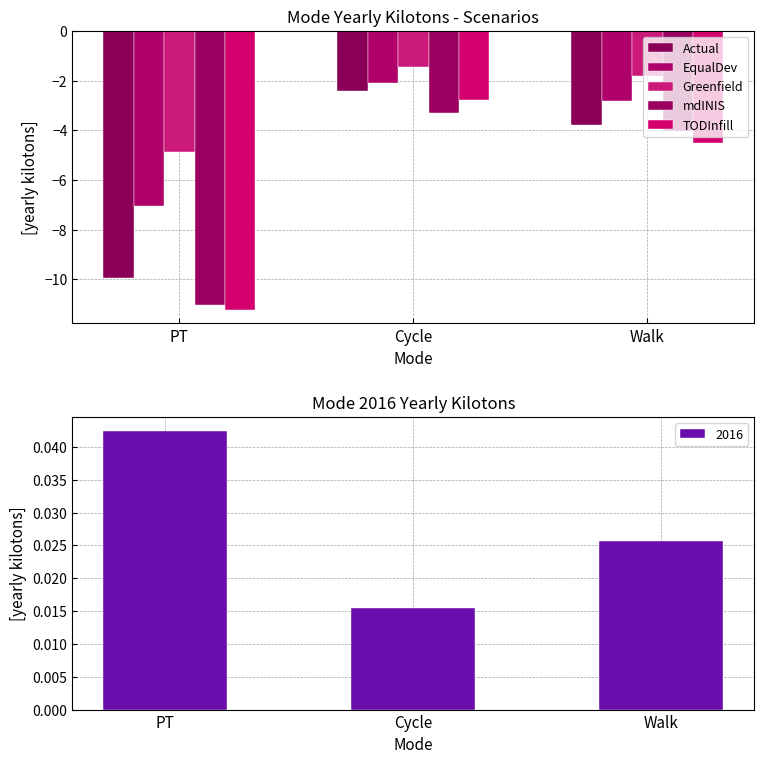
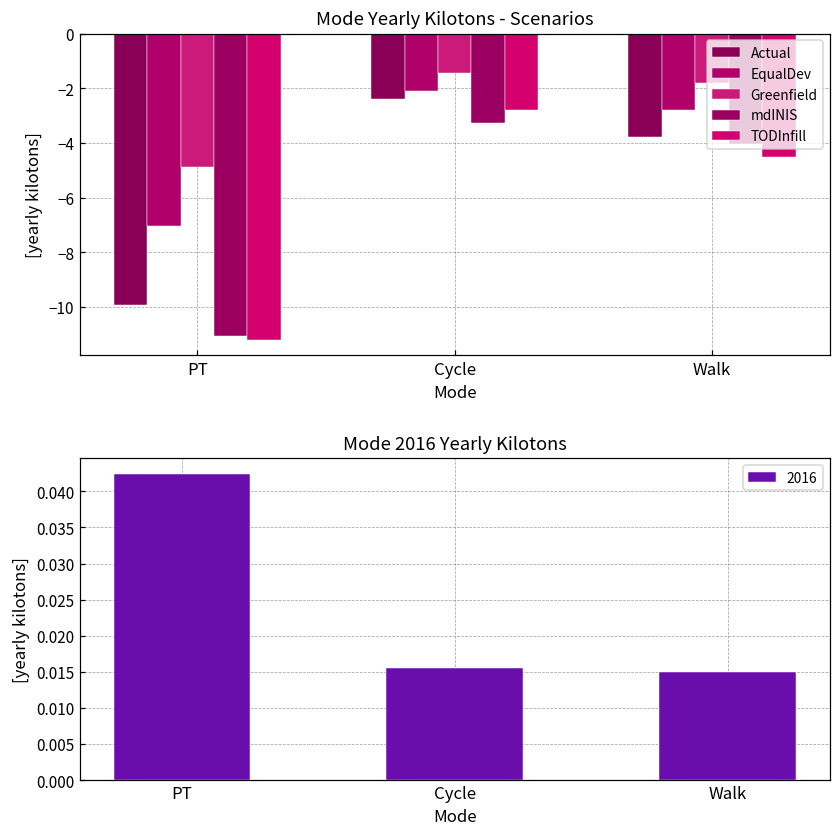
Mode 2016 Yearly Kilotons, Walk: 0.026 -> 0.015
